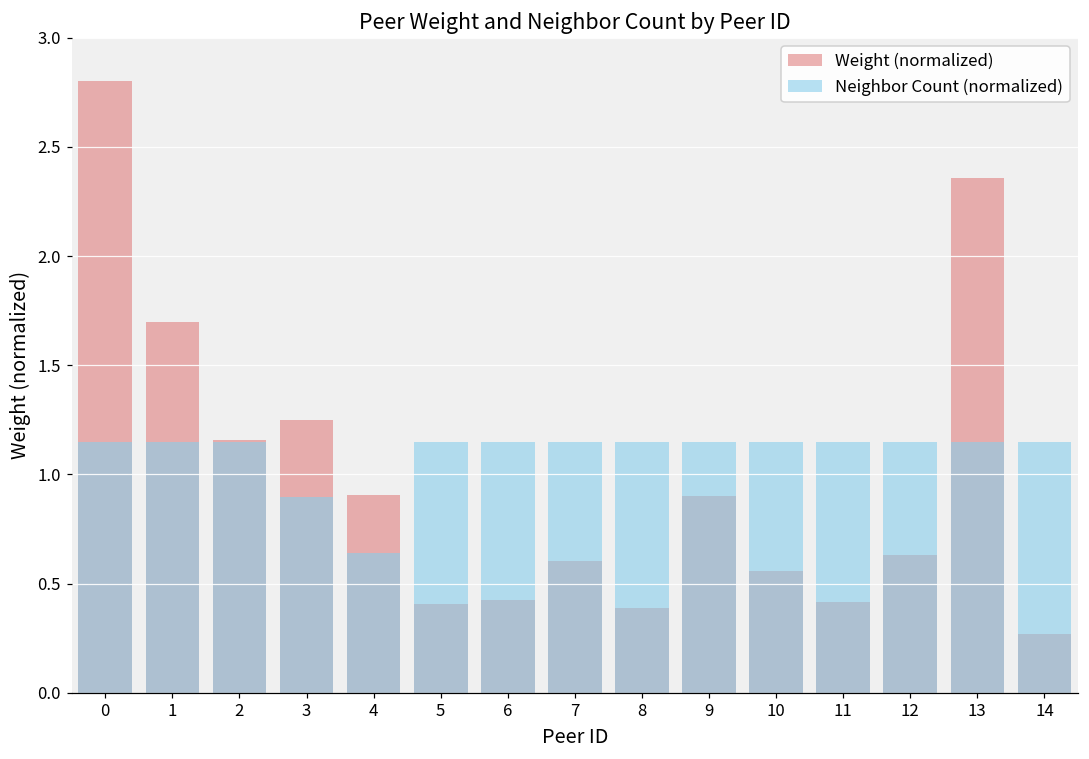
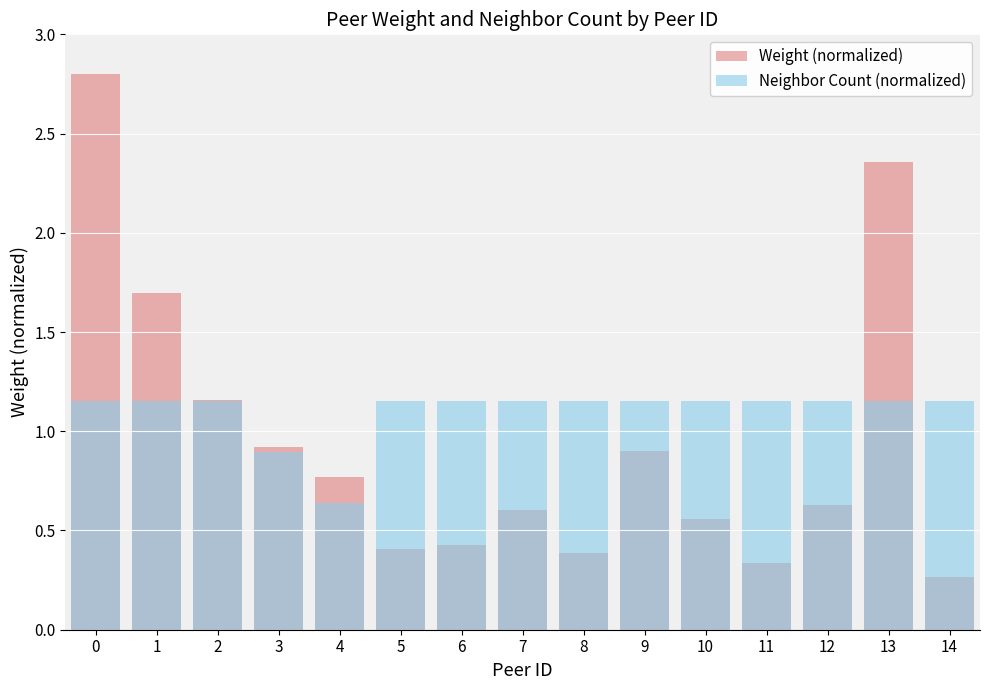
Weight (normalized), 3: 1.25 -> 0.92
Weight (normalized), 4: 0.91 -> 0.77
Weight (normalized), 11: 0.42 -> 0.34
